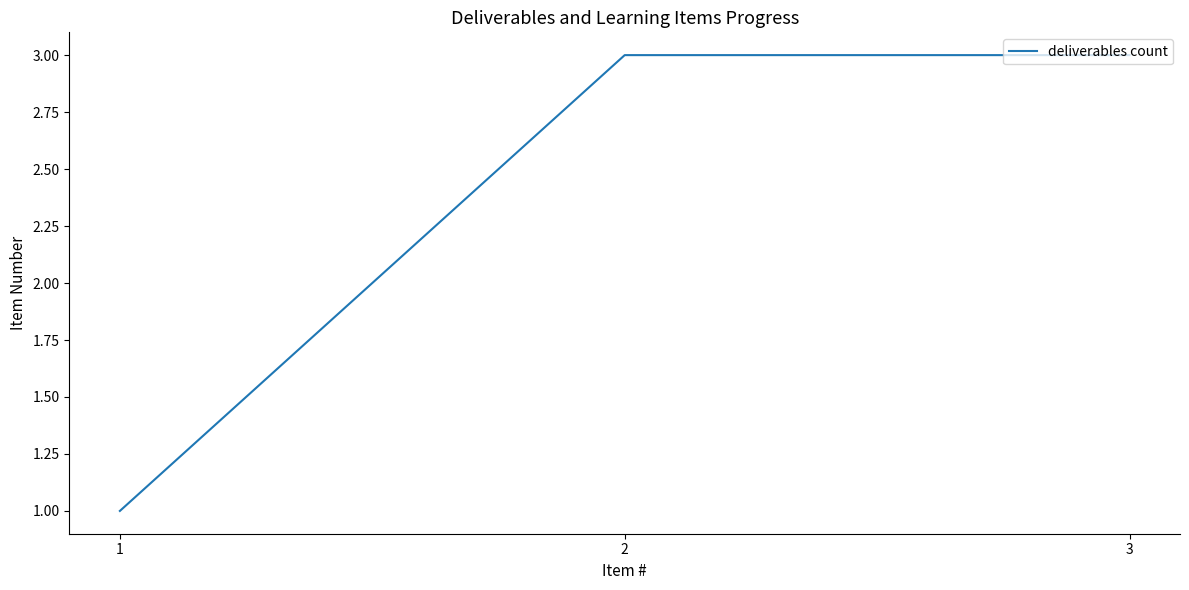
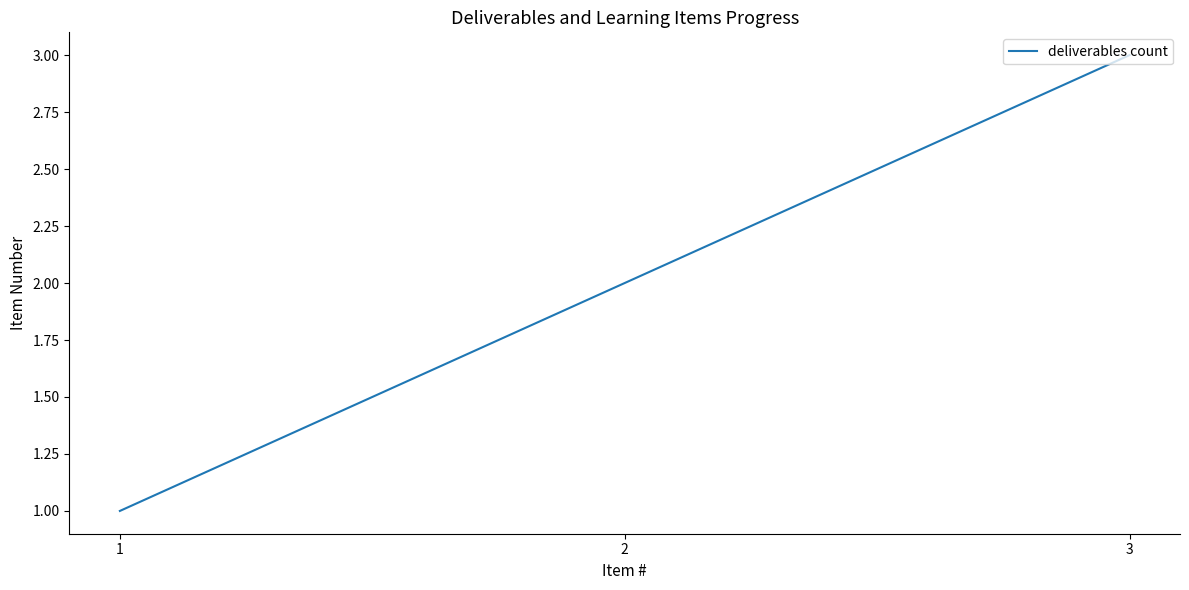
2: 3 -> 2
